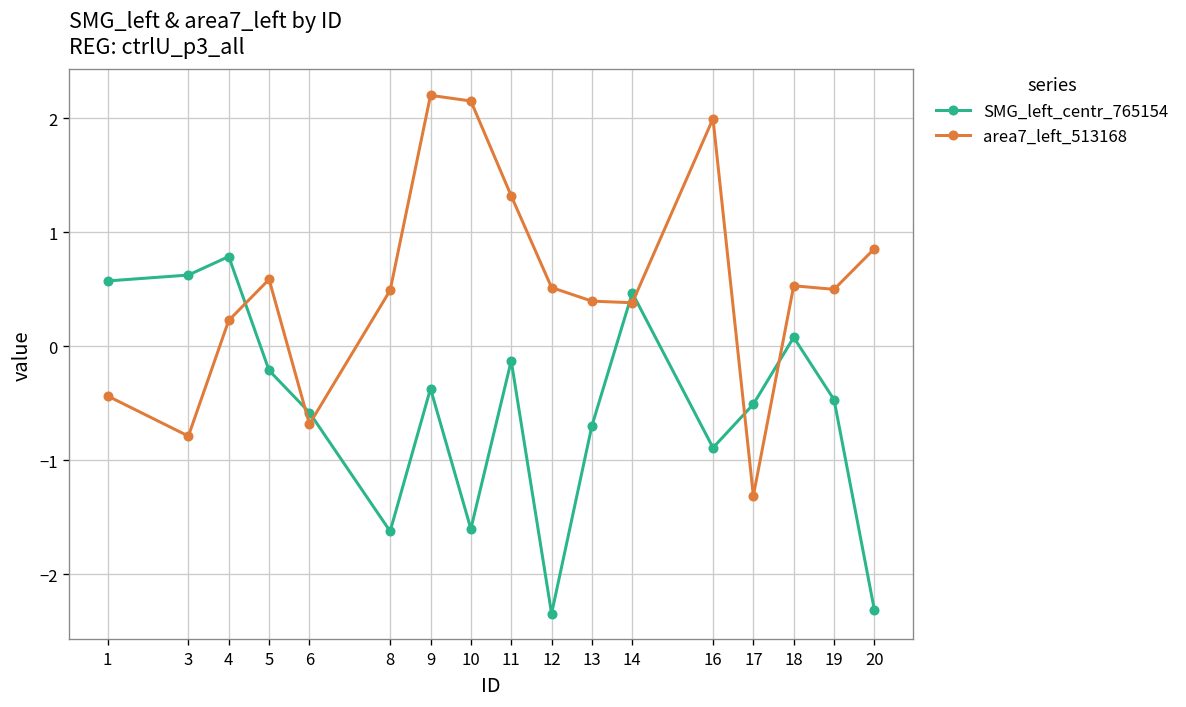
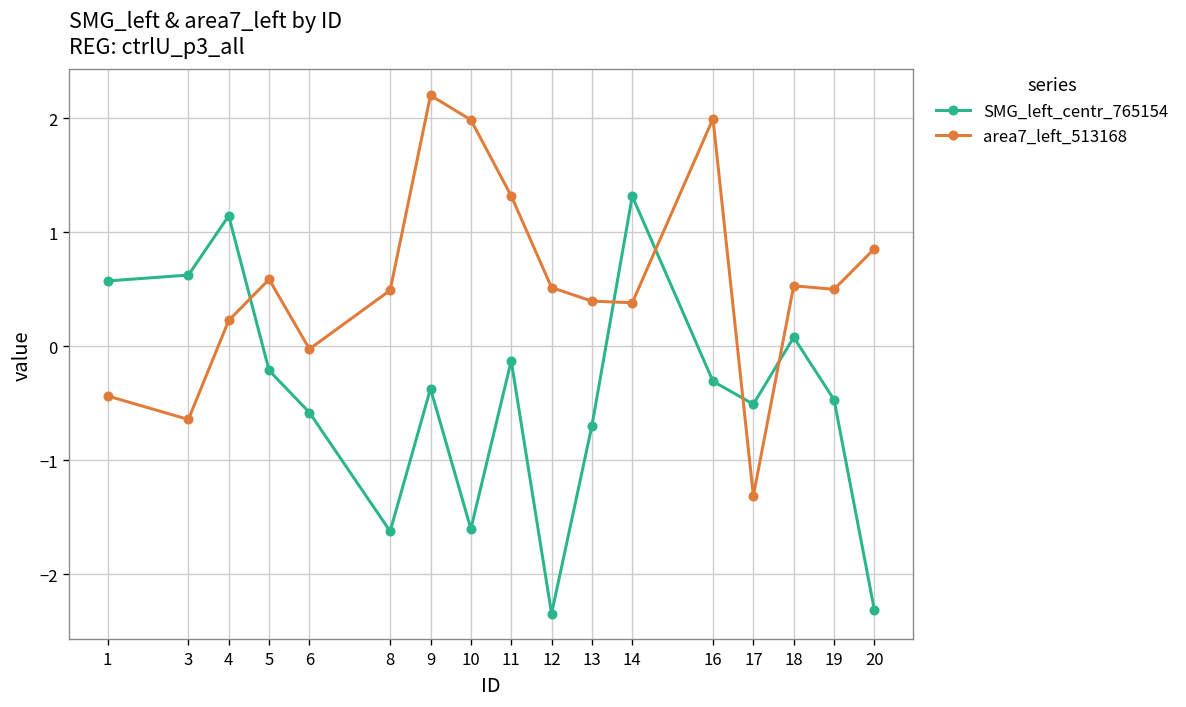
area7_left_513168, 3: -0.8 -> -0.6
SMG_left_centr_765154, 4: 0.8 -> 1.1
area7_left_513168, 6: -0.7 -> 0.0
area7_left_513168, 10: 2.2 -> 2.0
SMG_left_centr_765154, 14: 0.5 -> 1.3
SMG_left_centr_765154, 16: -0.9 -> -0.3
